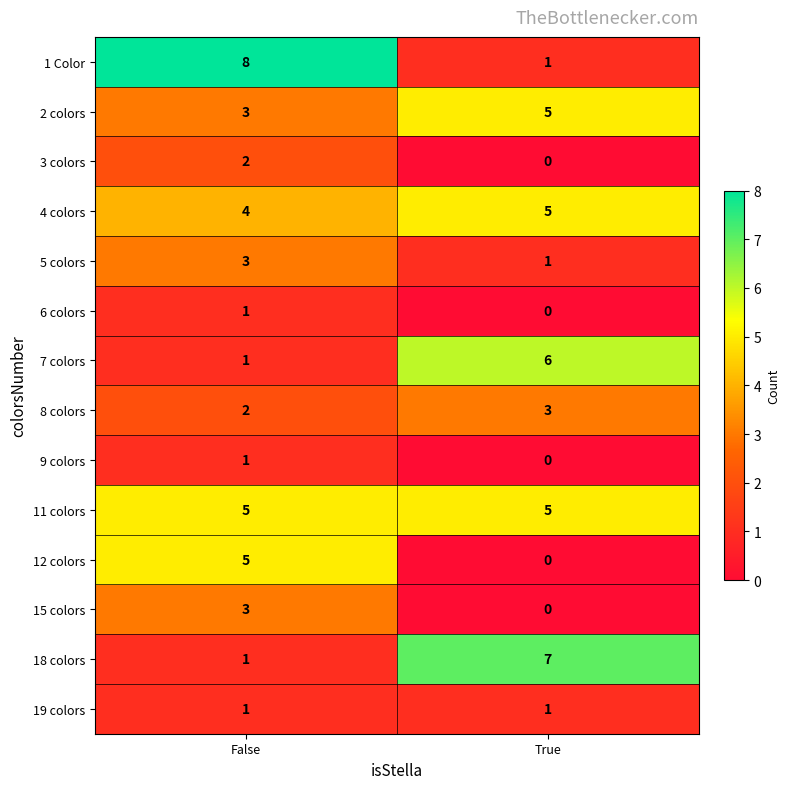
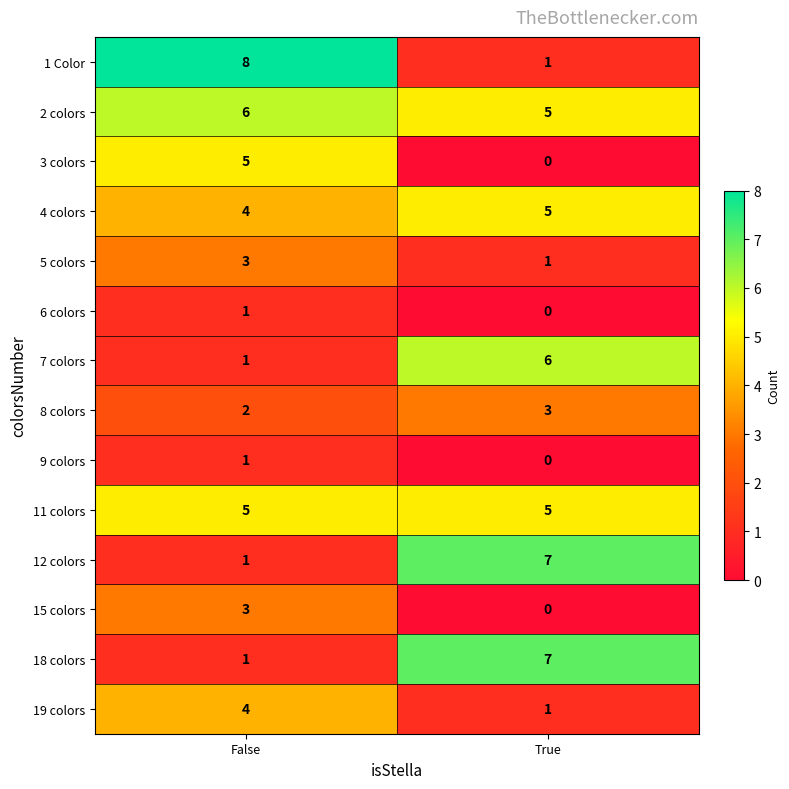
2 colors, False: 3 -> 6
3 colors, False: 2 -> 5
12 colors, False: 5 -> 1
12 colors, True: 0 -> 7
19 colors, False: 1 -> 4
